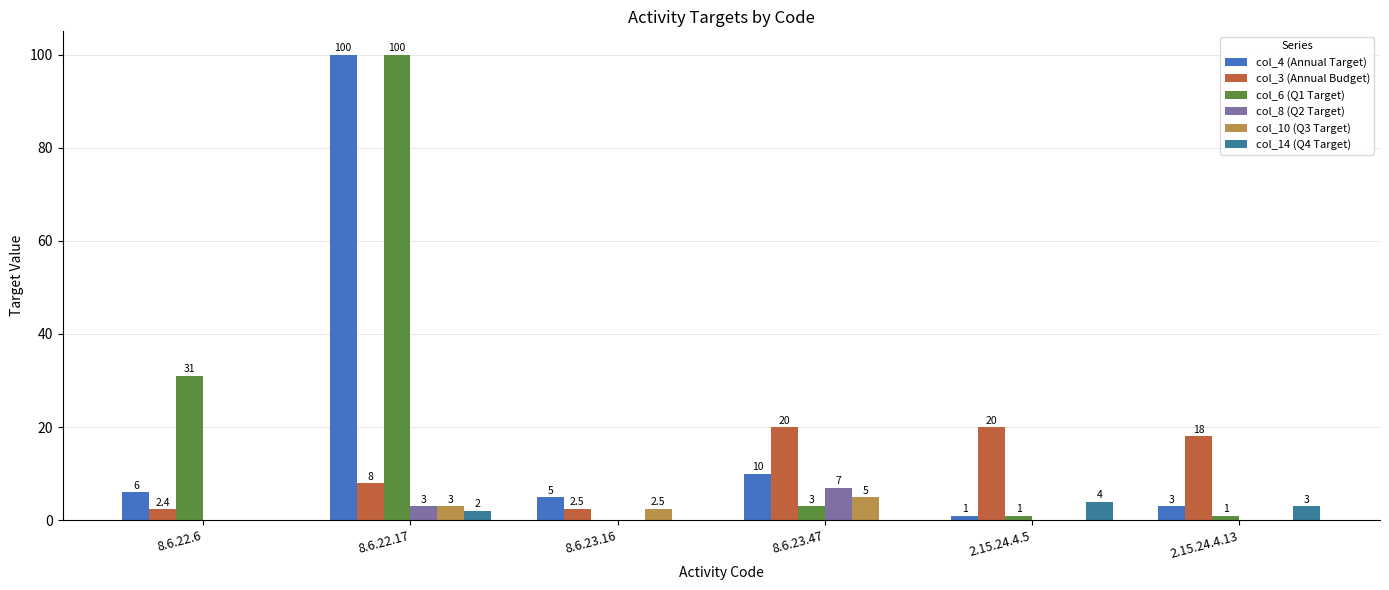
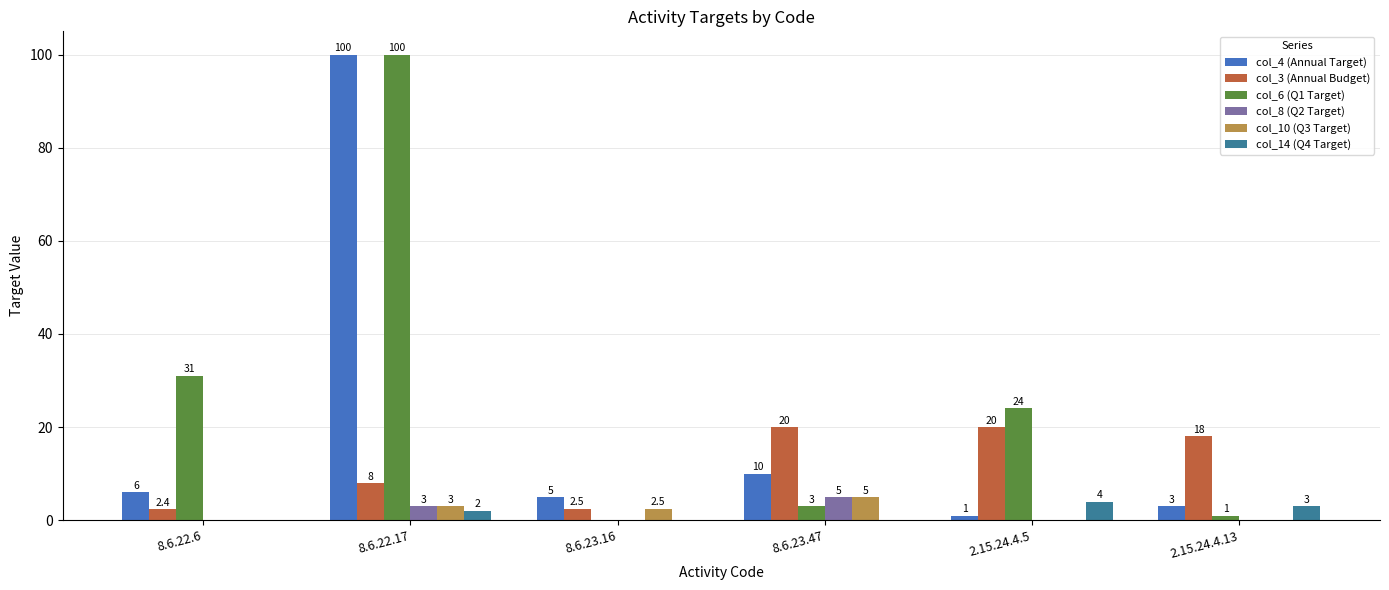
col_8 (Q2 Target), 8.6.23.47: 7 -> 5
col_6 (Q1 Target), 2.15.24.4.5: 1 -> 24
